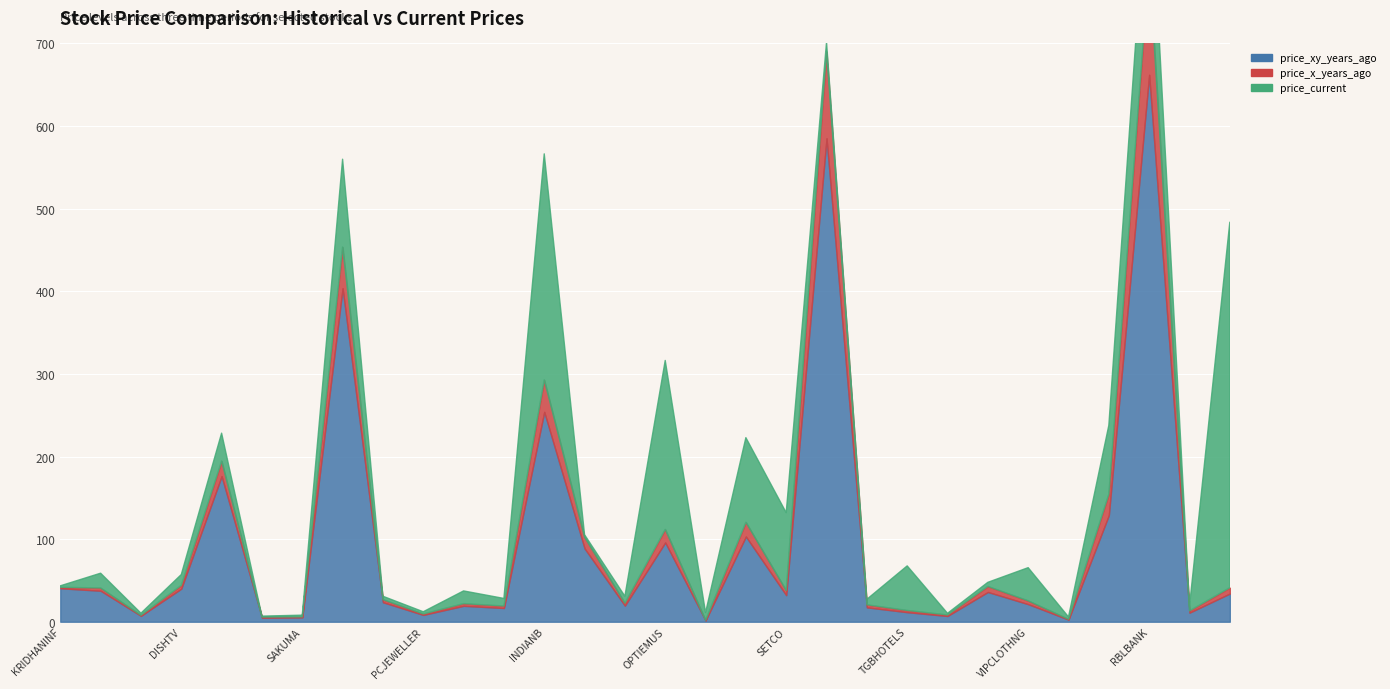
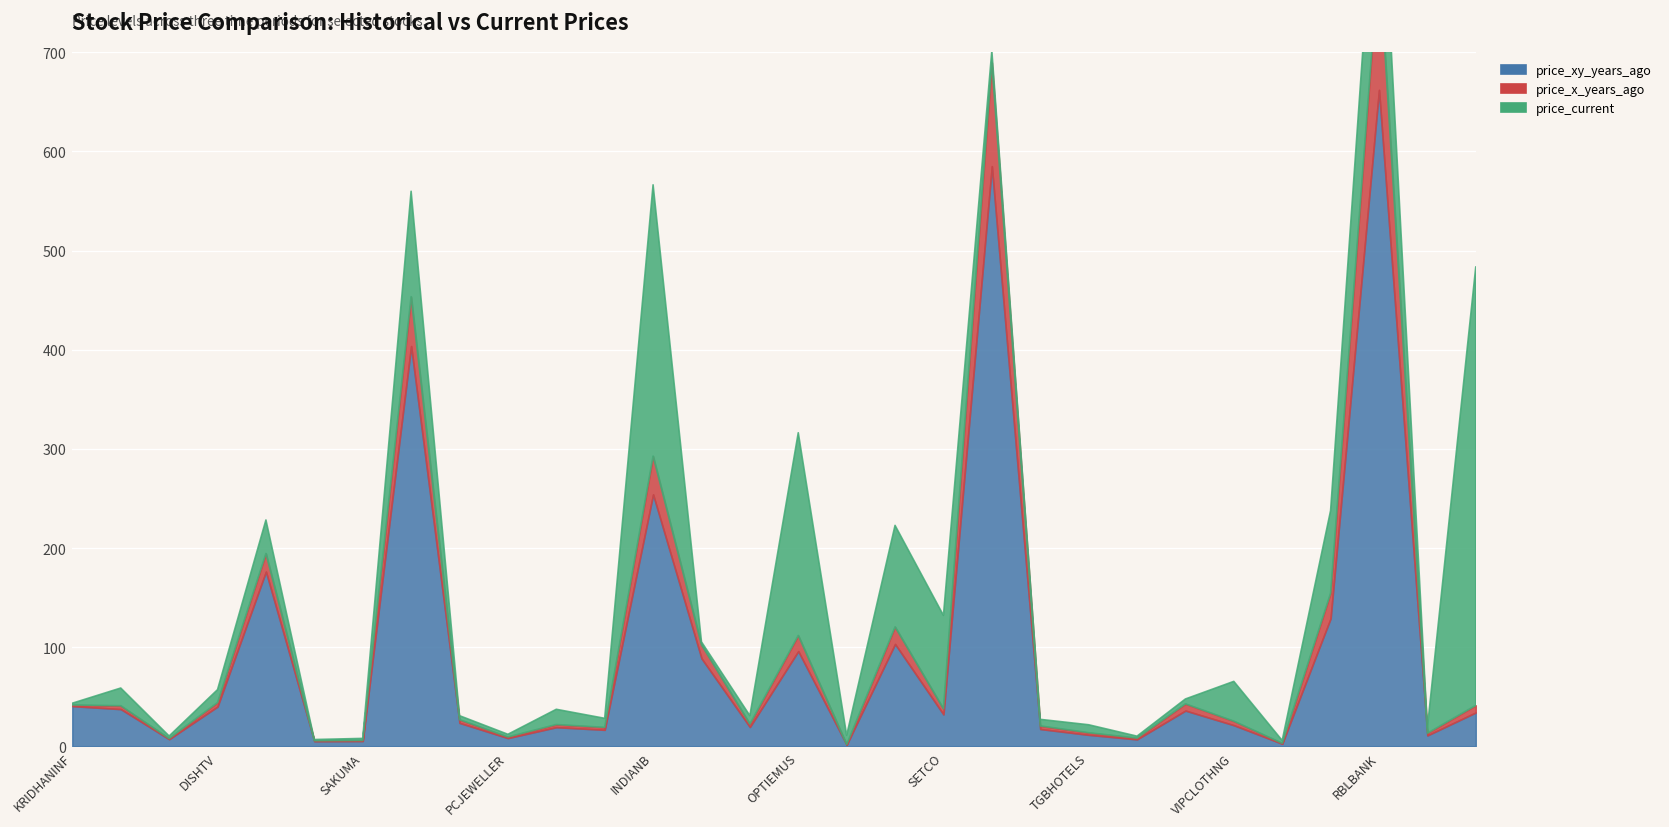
price_current, TGBHOTELS: 50 -> 10
